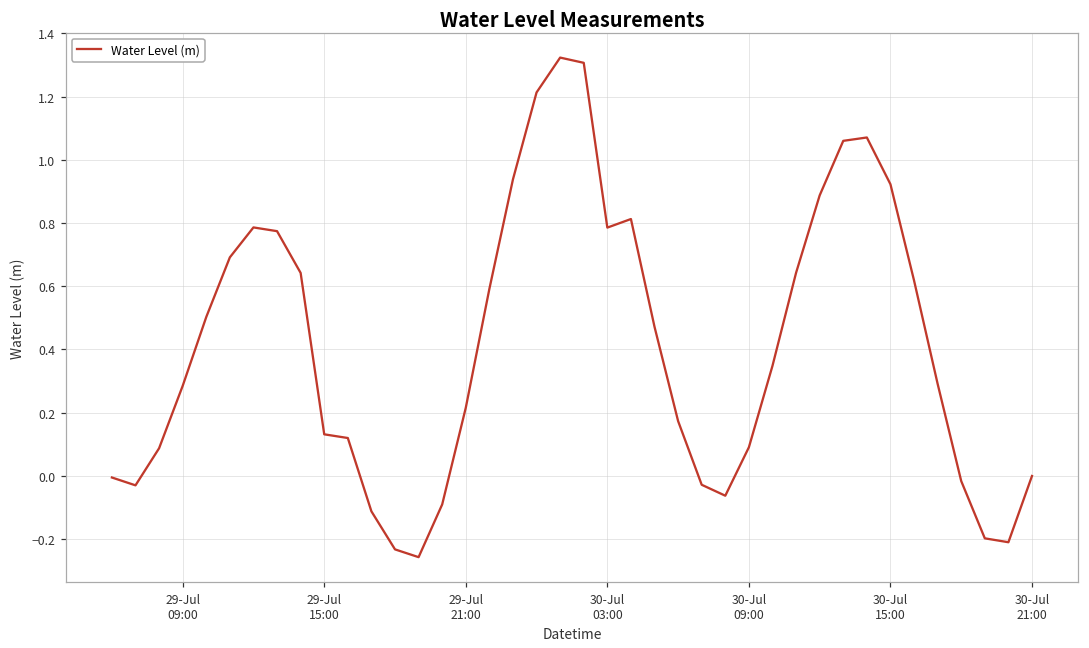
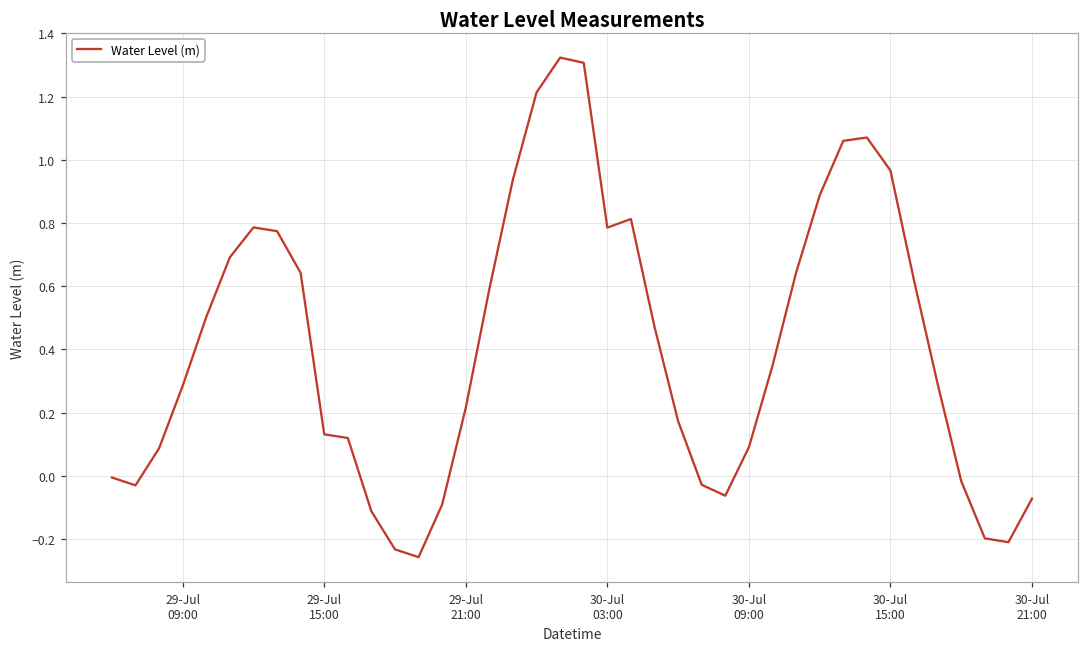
30-Jul 15:00: 0.92 -> 0.97
30-Jul 21:00: 0.00 -> -0.07
